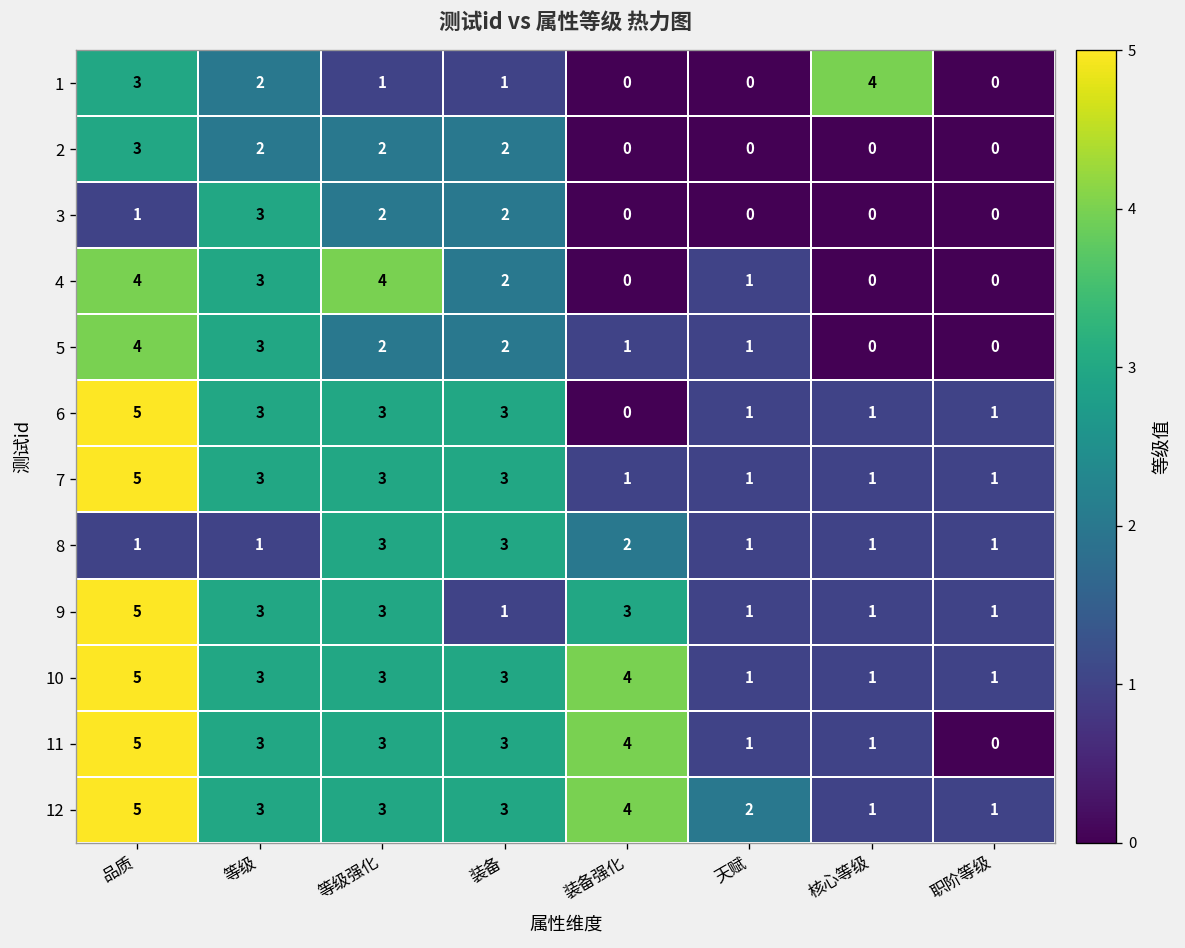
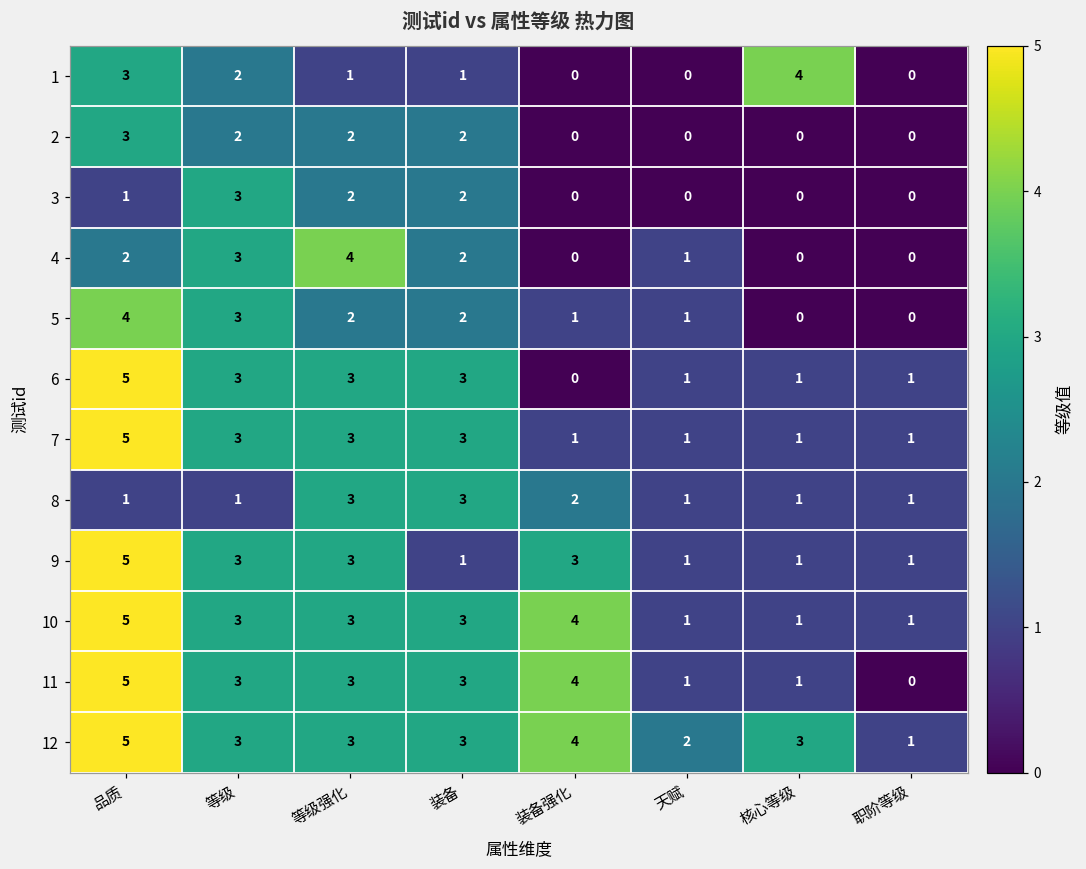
4, 品质: 4 -> 2
12, 核心等级: 1 -> 3
